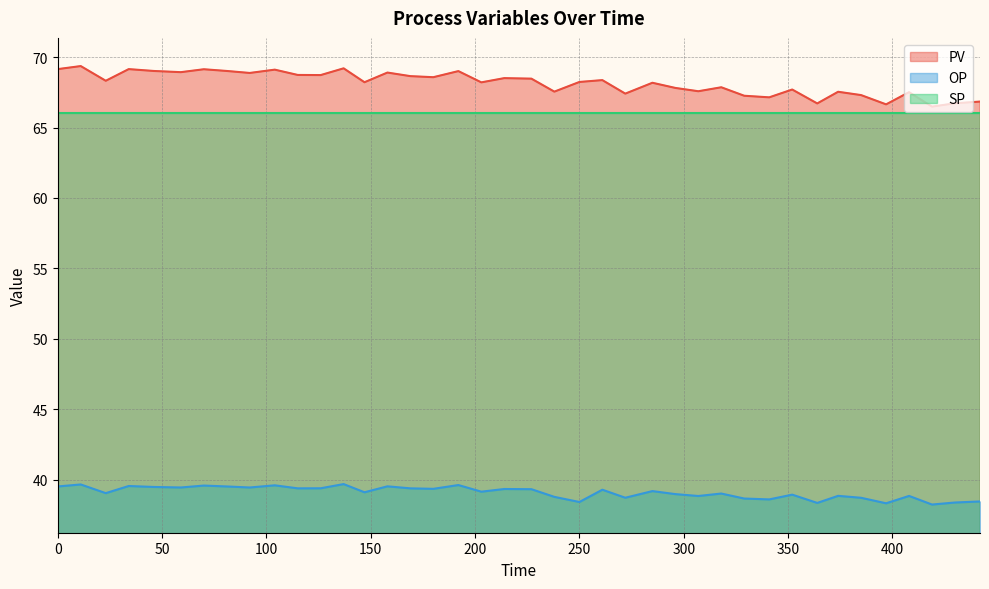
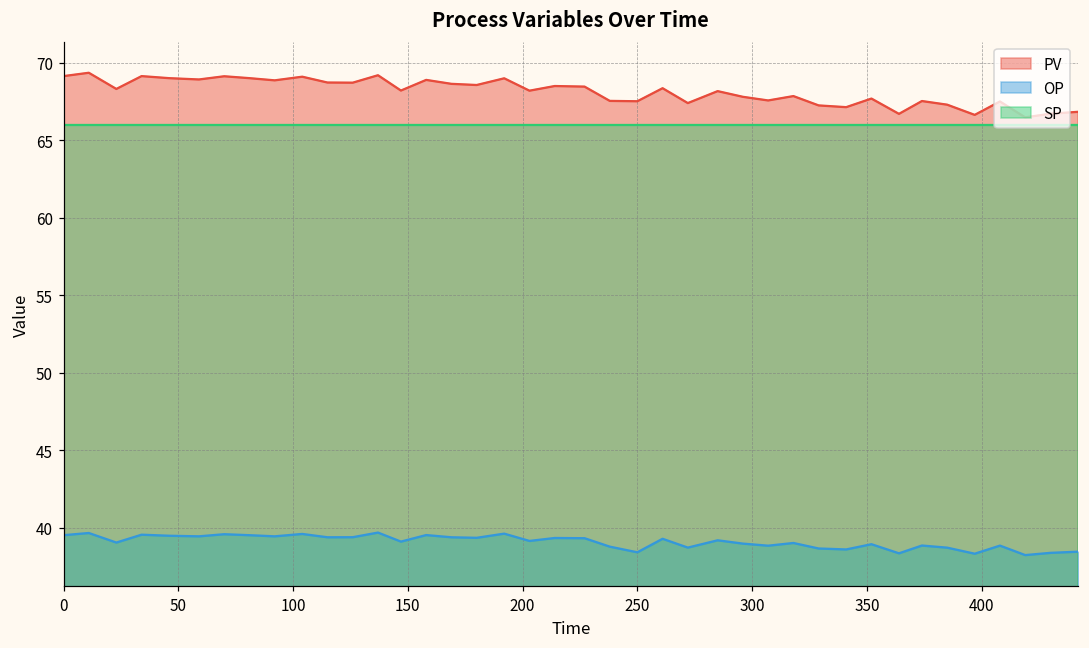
PV, 250: 68.2 -> 67.5
